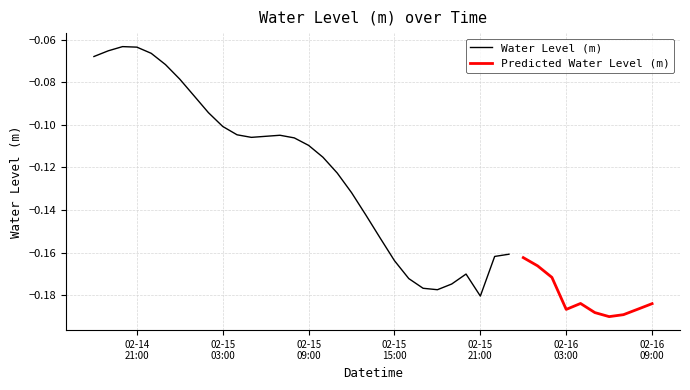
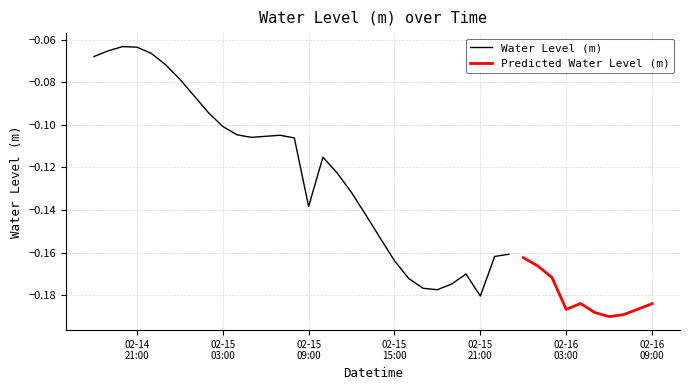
Water Level (m), 02-15 09:00: -0.110 -> -0.138
